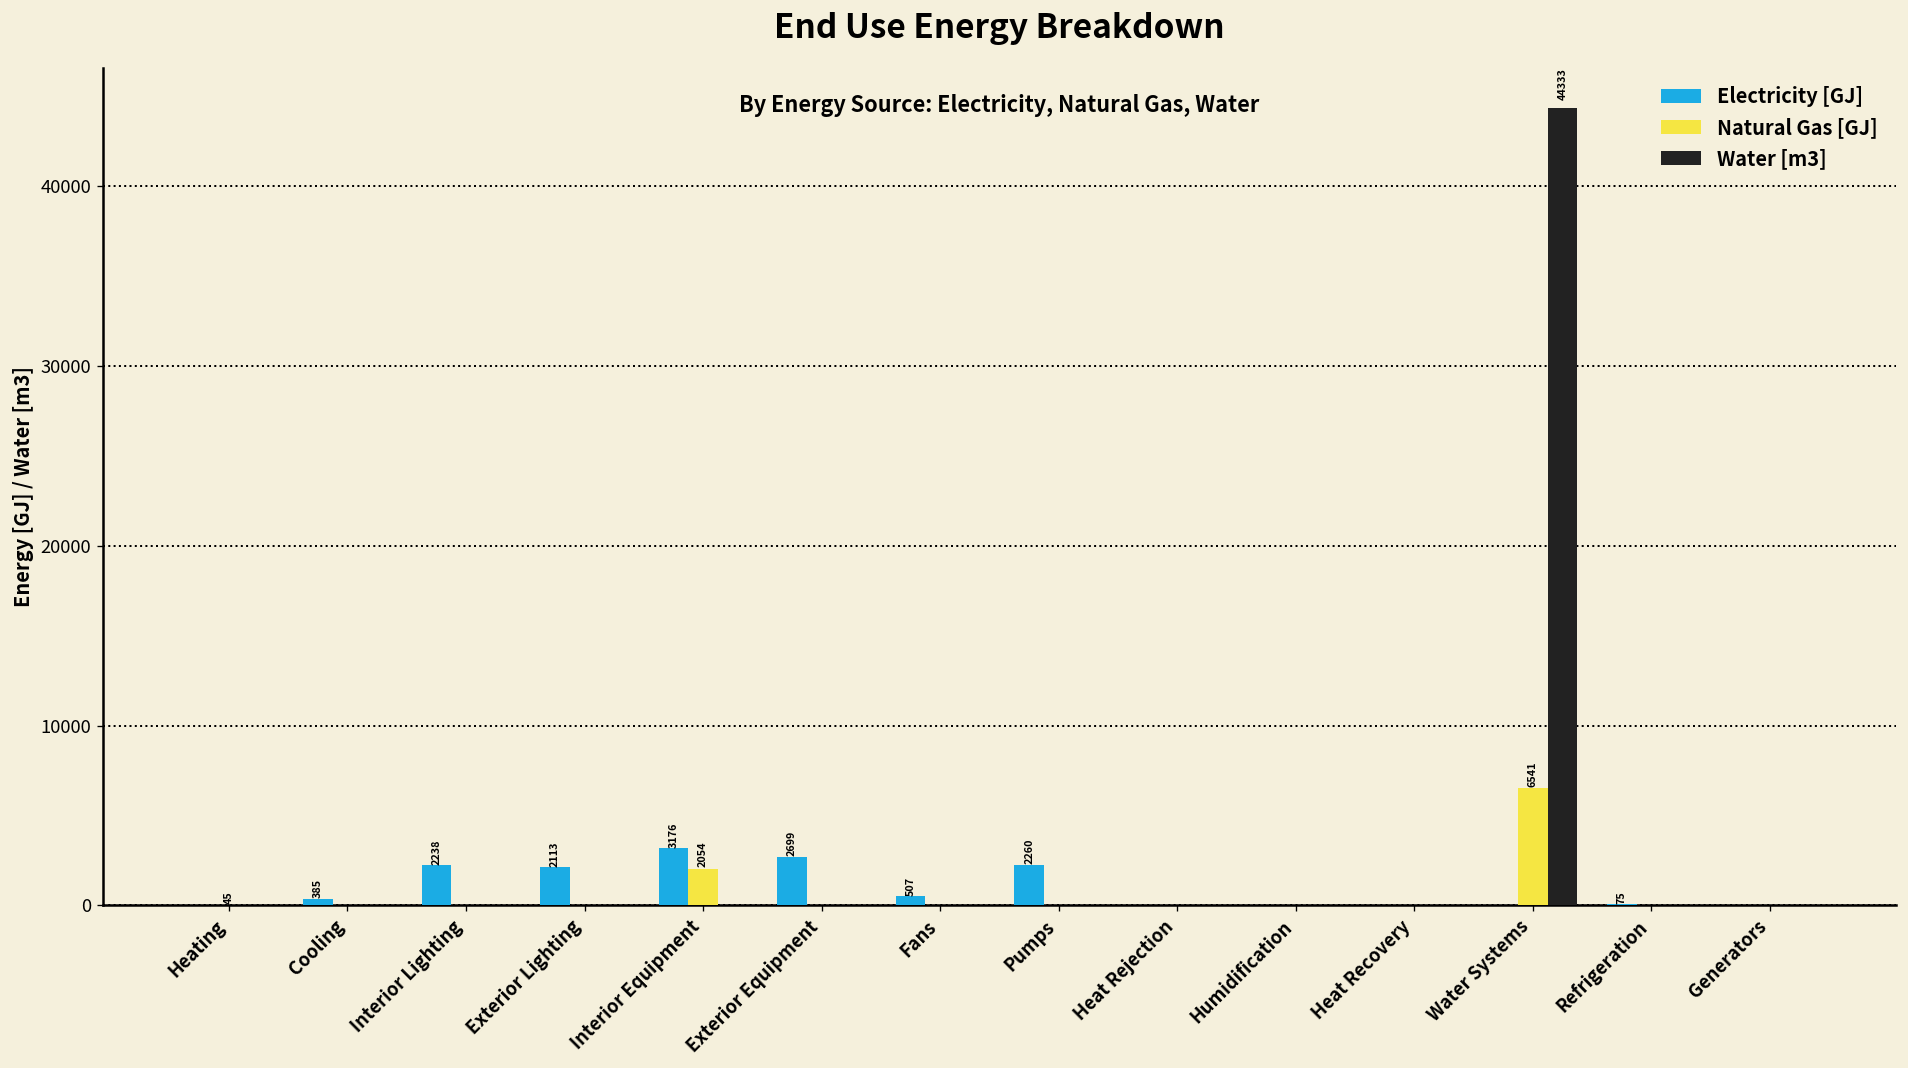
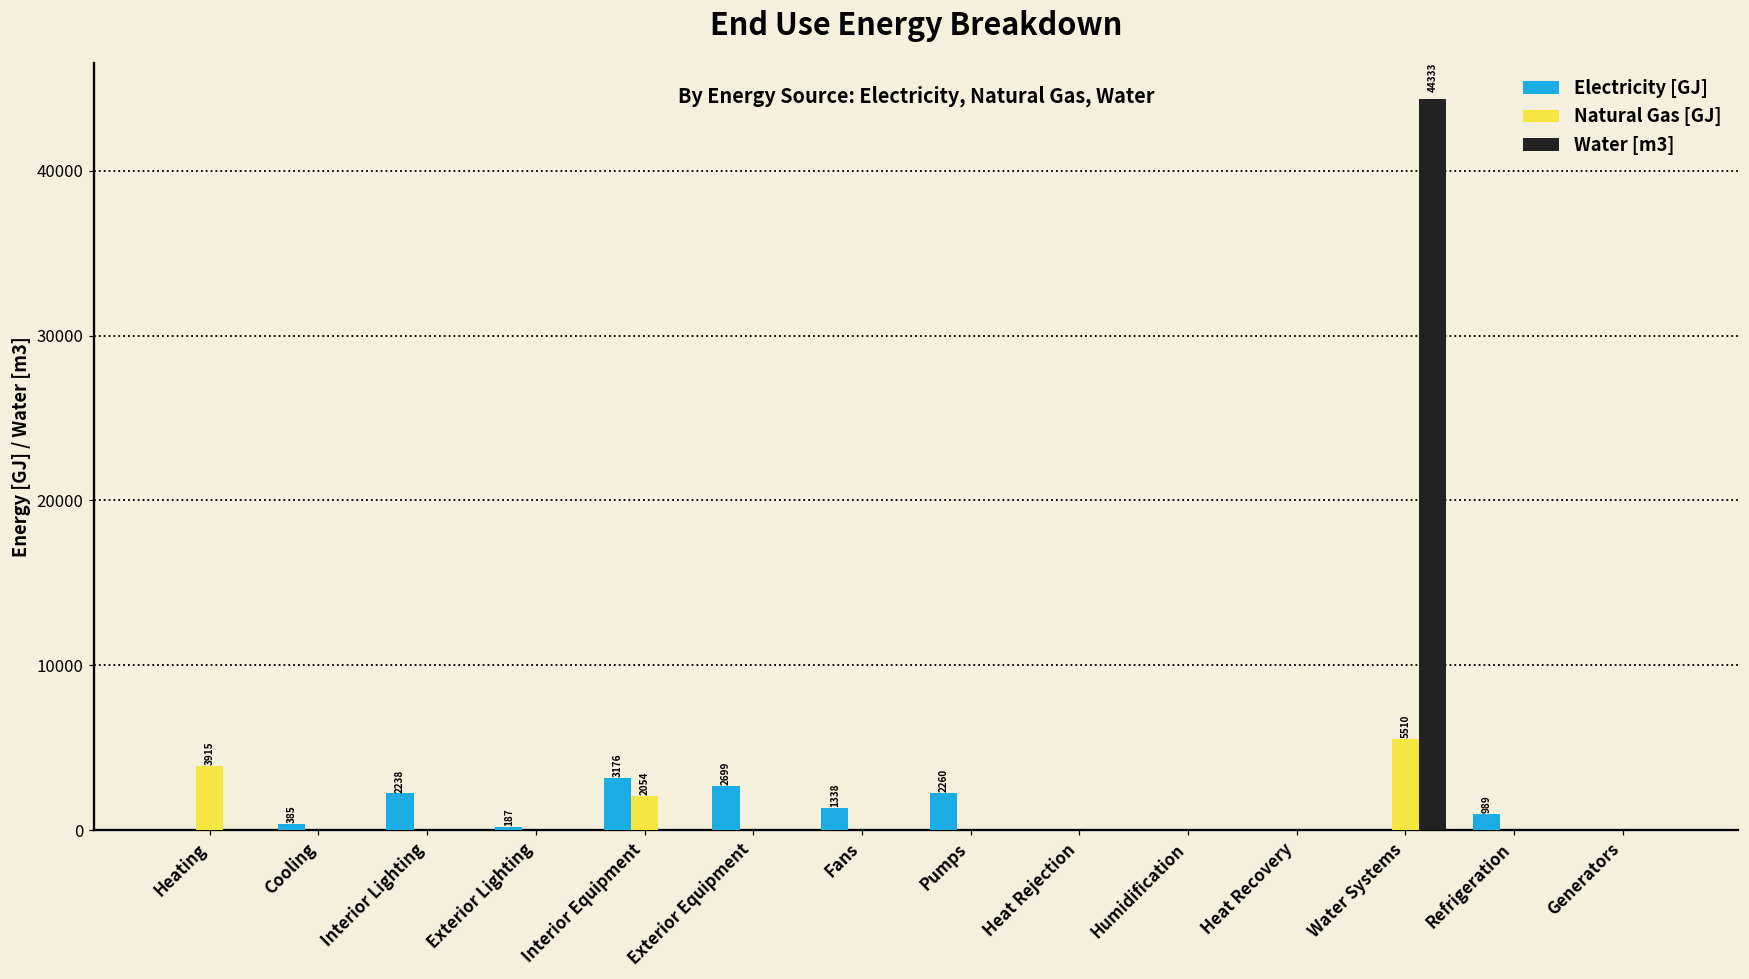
Natural Gas [GJ], Heating: 45 -> 3915
Electricity [GJ], Exterior Lighting: 2113 -> 187
Electricity [GJ], Fans: 507 -> 1338
Natural Gas [GJ], Water Systems: 6541 -> 5510
Electricity [GJ], Refrigeration: 75 -> 989
